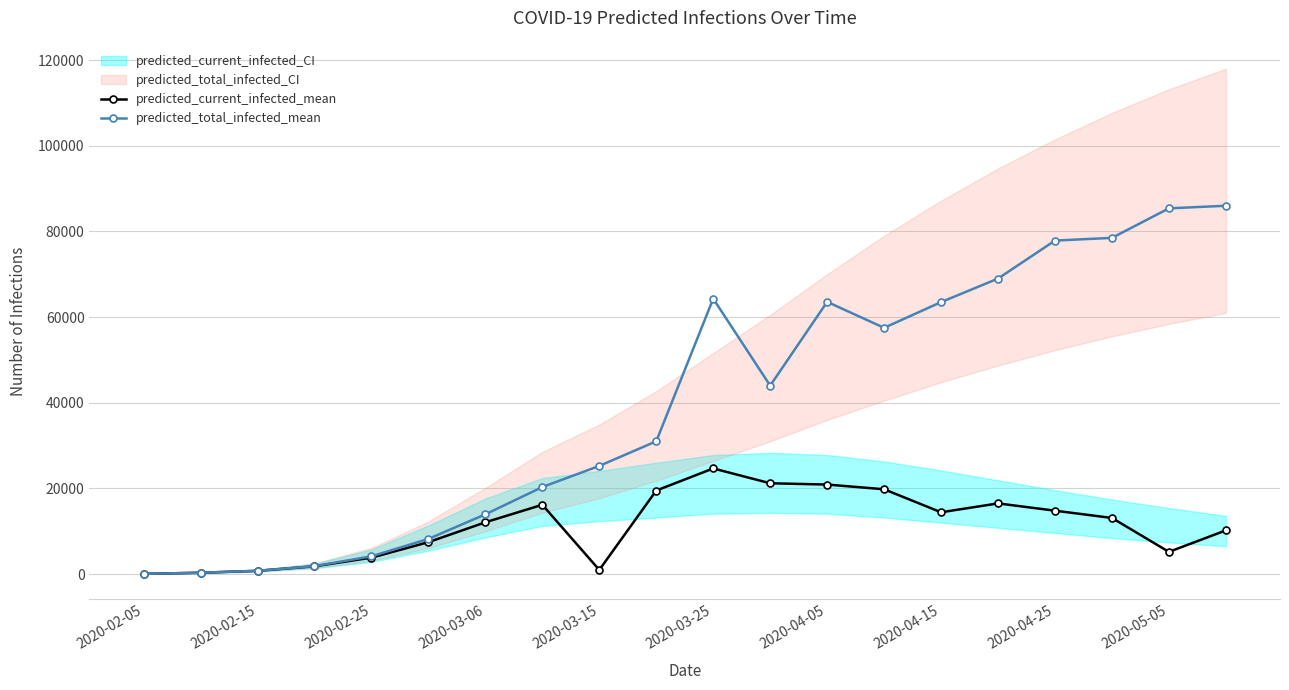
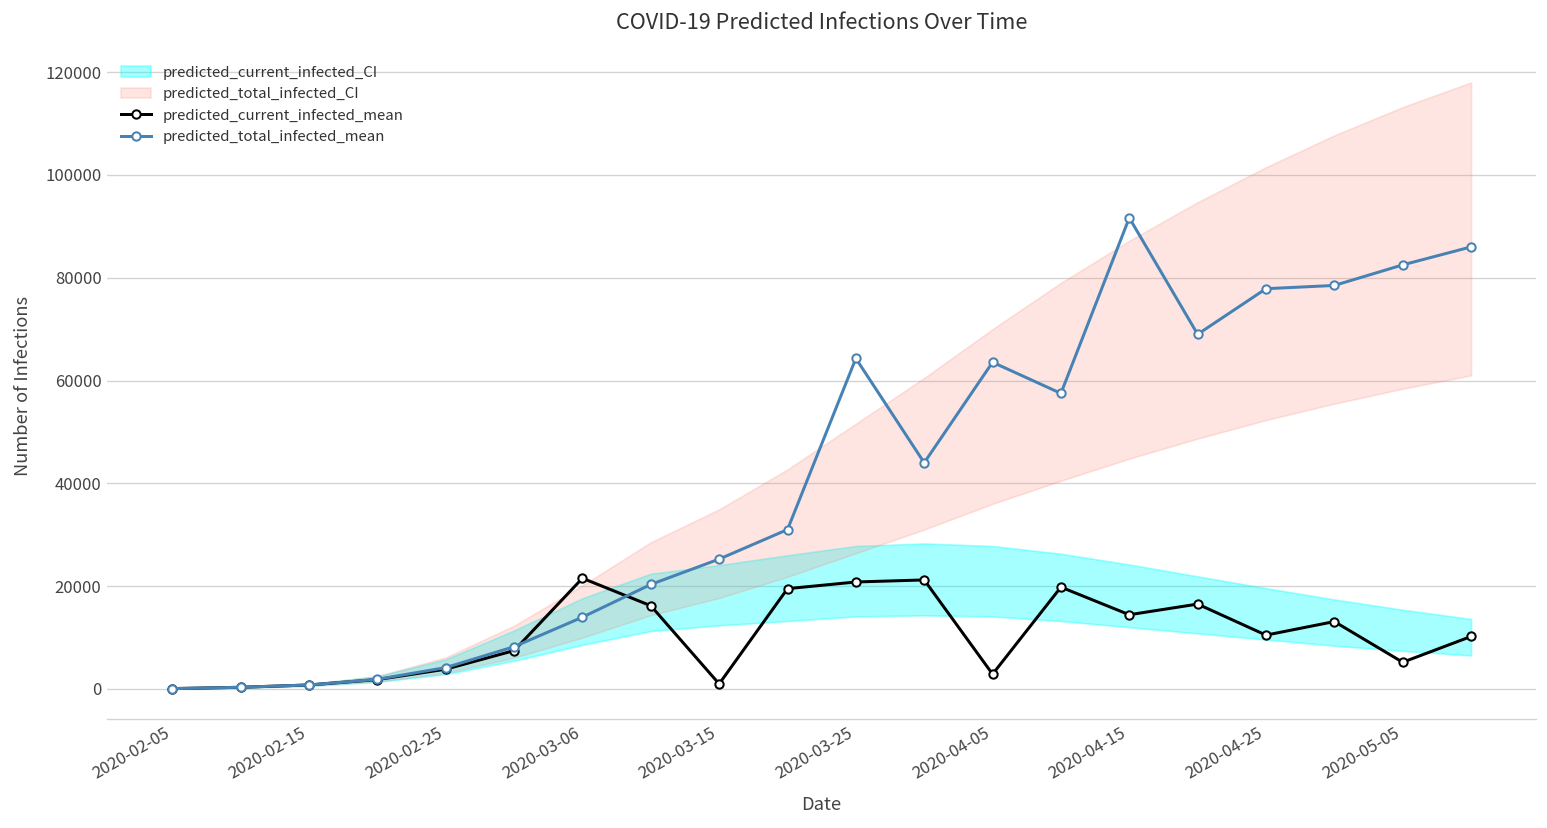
predicted_current_infected_mean, 2020-03-06: 12000 -> 22000
predicted_current_infected_mean, 2020-03-25: 25000 -> 21000
predicted_current_infected_mean, 2020-04-05: 21000 -> 3000
predicted_total_infected_mean, 2020-04-15: 64000 -> 92000
predicted_current_infected_mean, 2020-04-25: 15000 -> 10000
predicted_total_infected_mean, 2020-05-05: 85000 -> 83000
